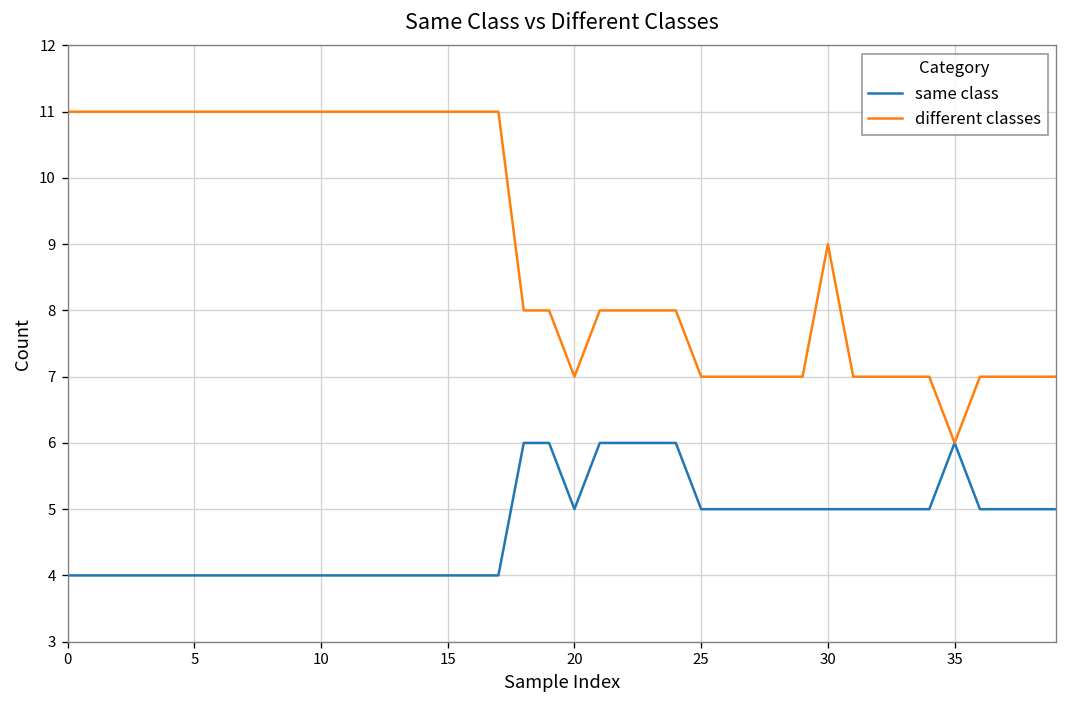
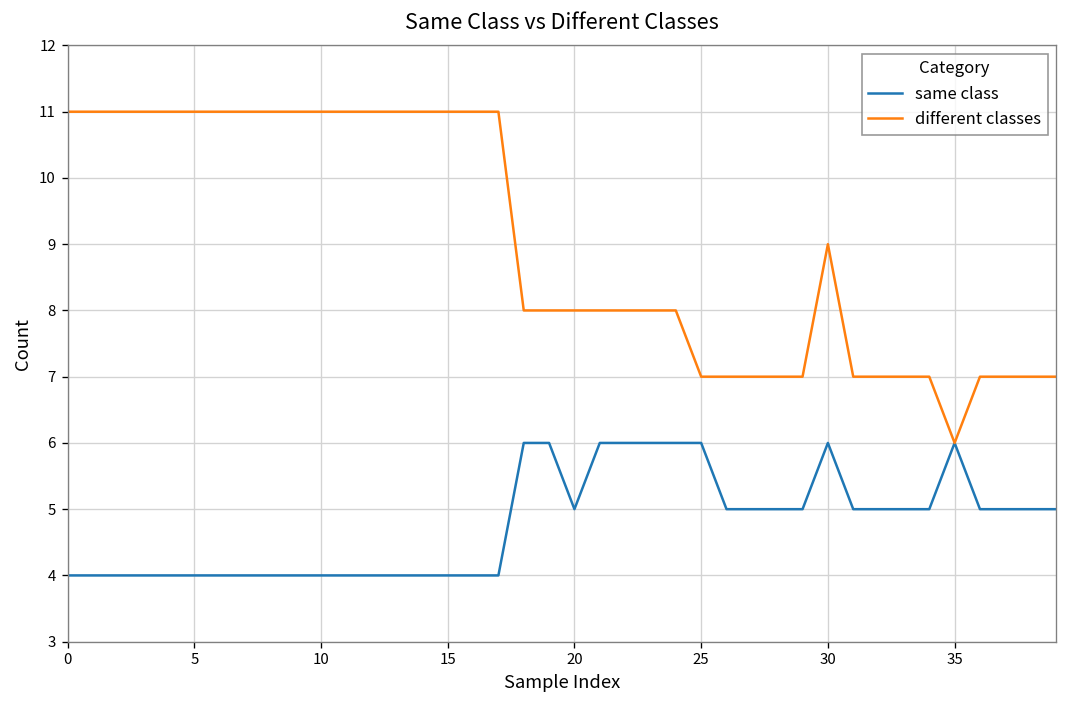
different classes, 20: 7 -> 8
same class, 25: 5 -> 6
same class, 30: 5 -> 6
